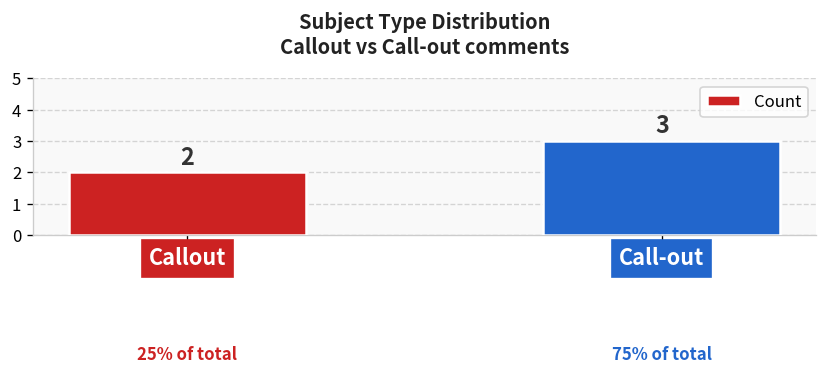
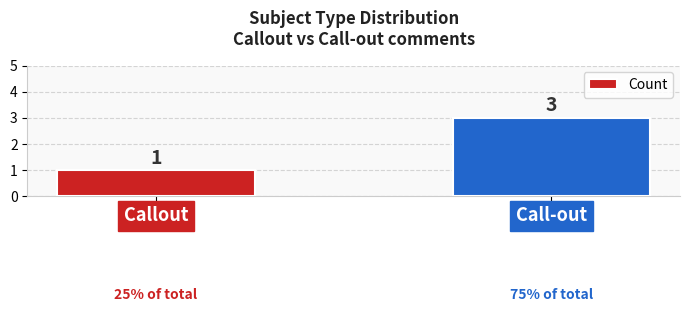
Callout: 2 -> 1
